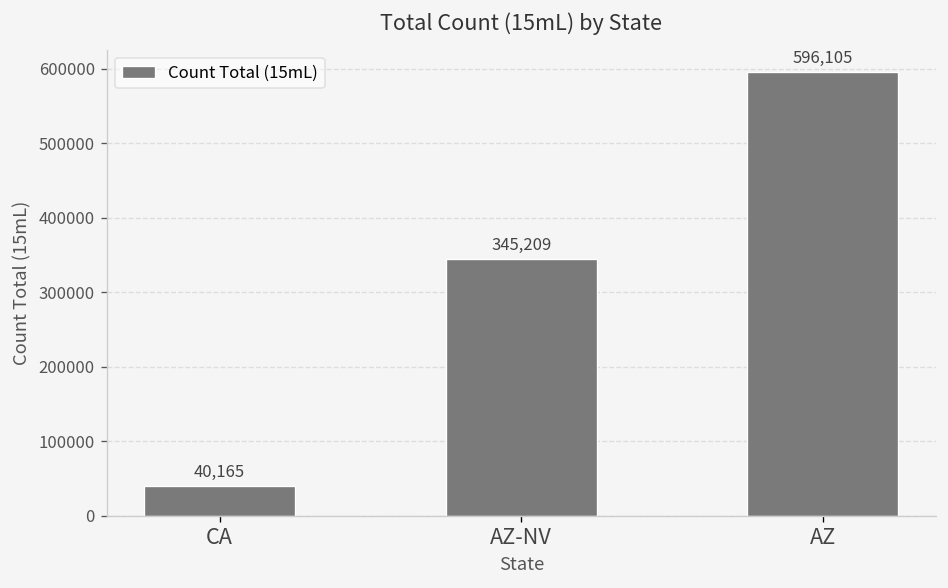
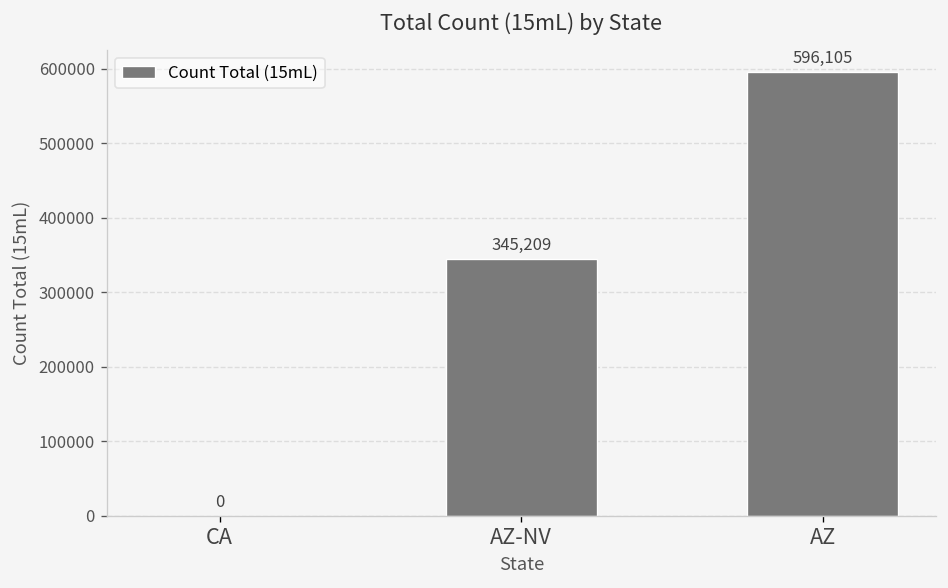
CA: 40,165 -> 0
